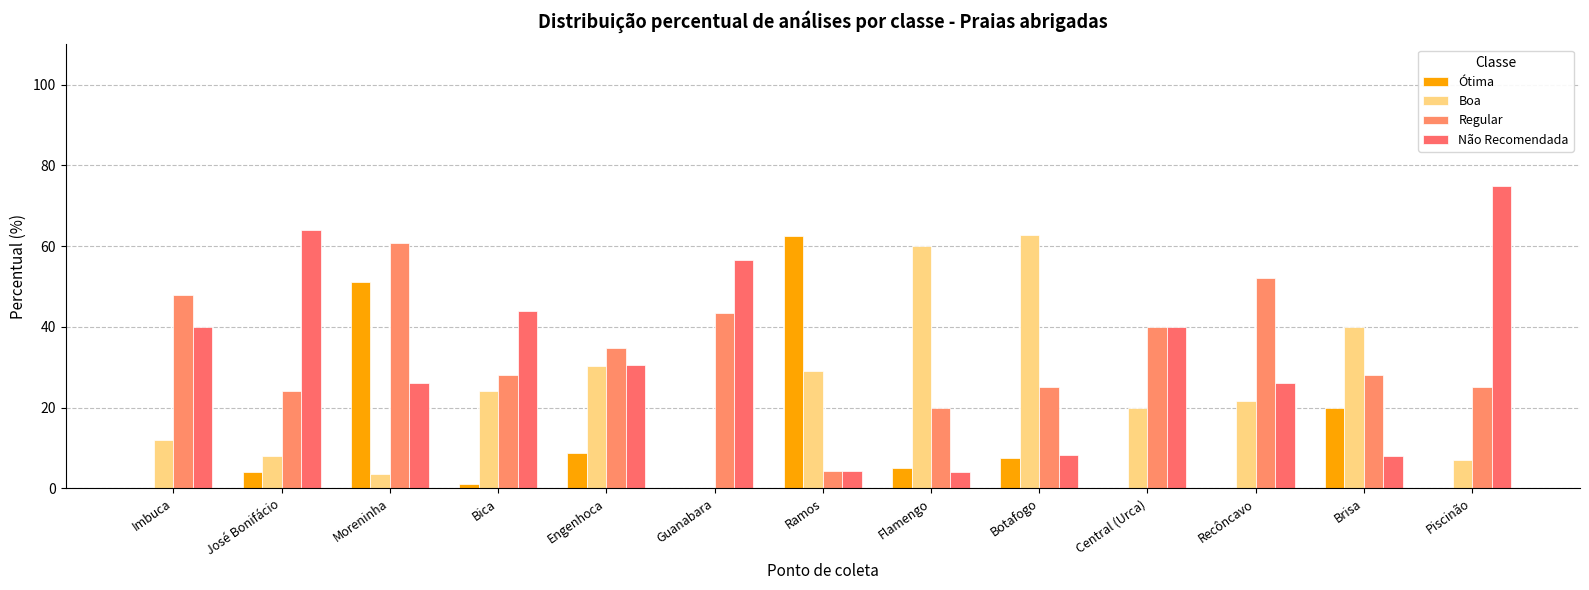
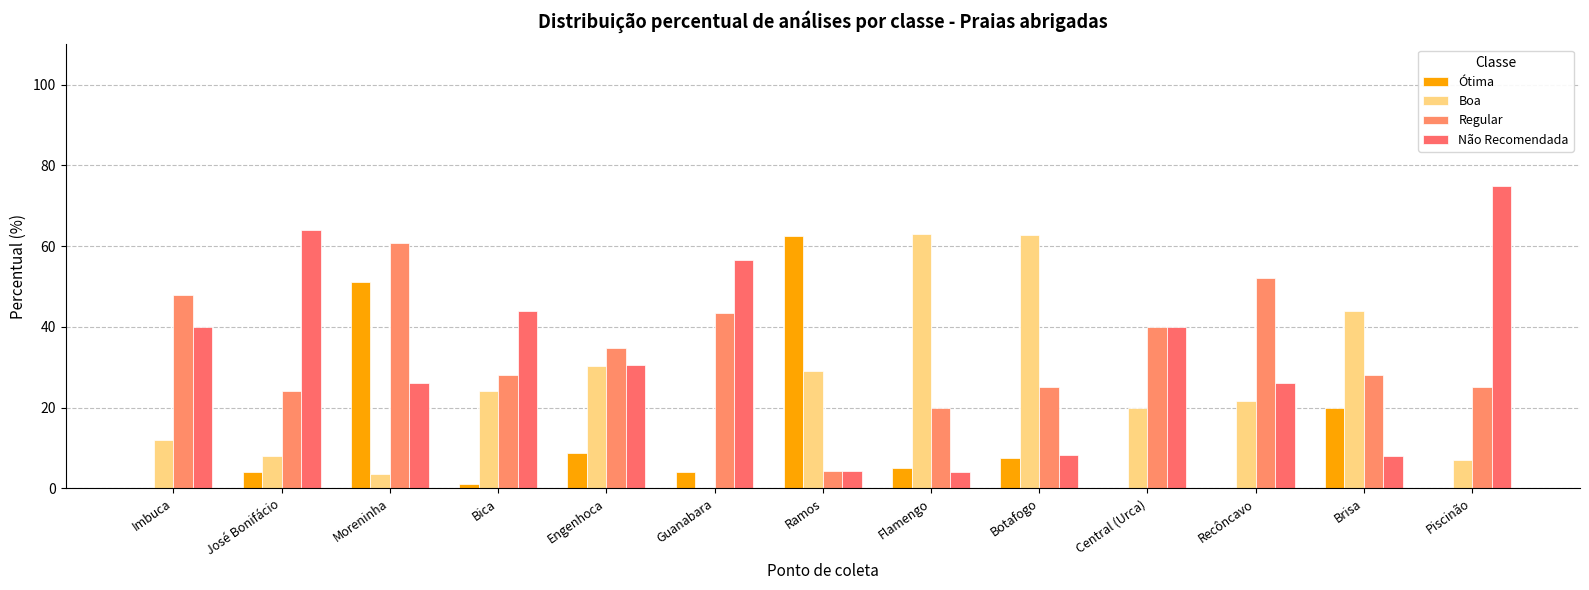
Ótima, Guanabara: 0 -> 4
Boa, Flamengo: 60 -> 63
Boa, Brisa: 40 -> 44
